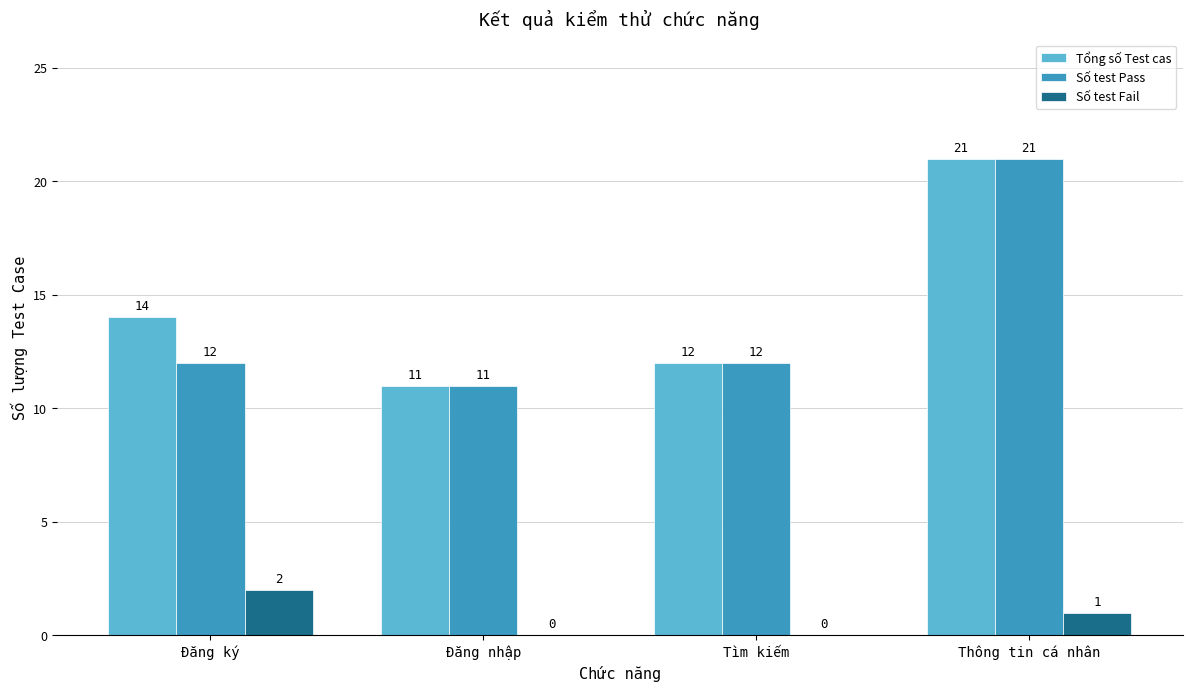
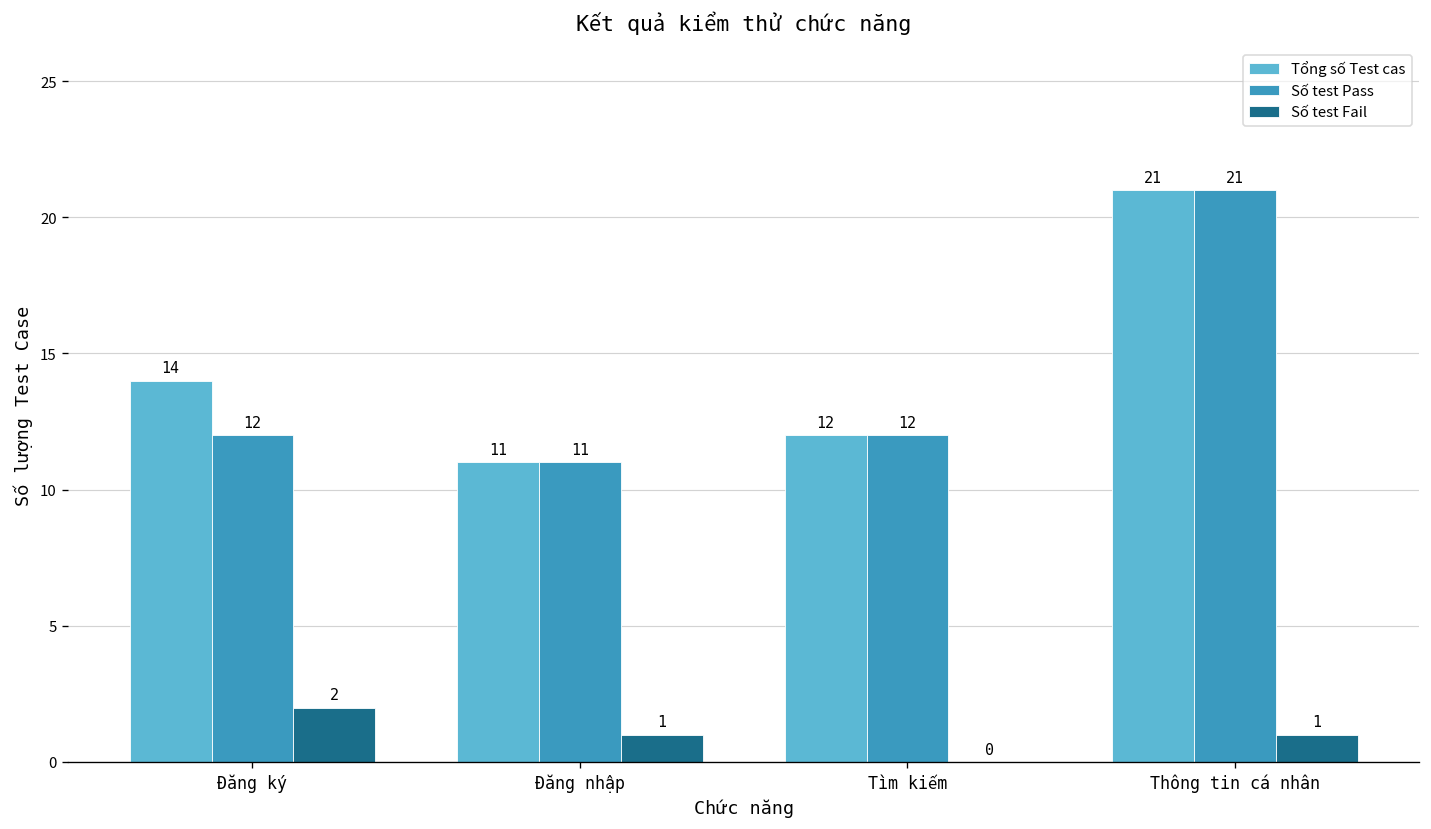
Số test Fail, Đăng nhập: 0 -> 1
